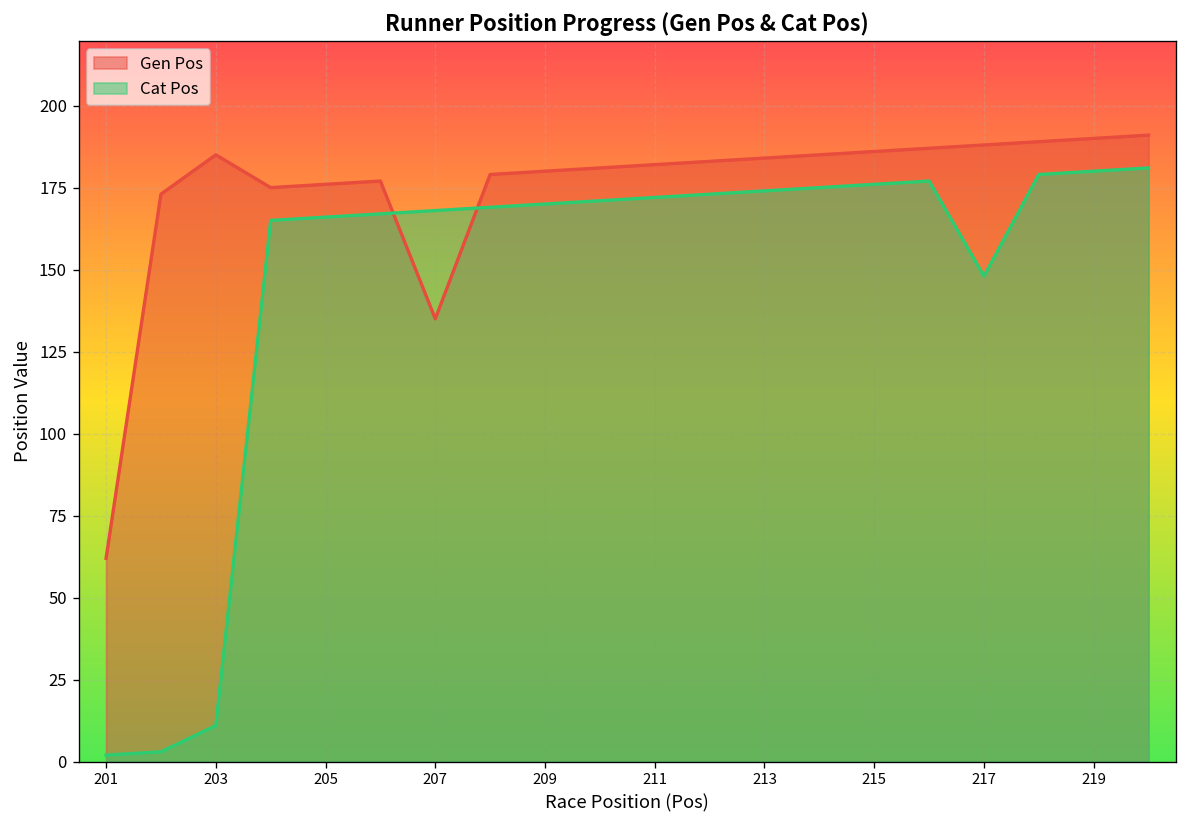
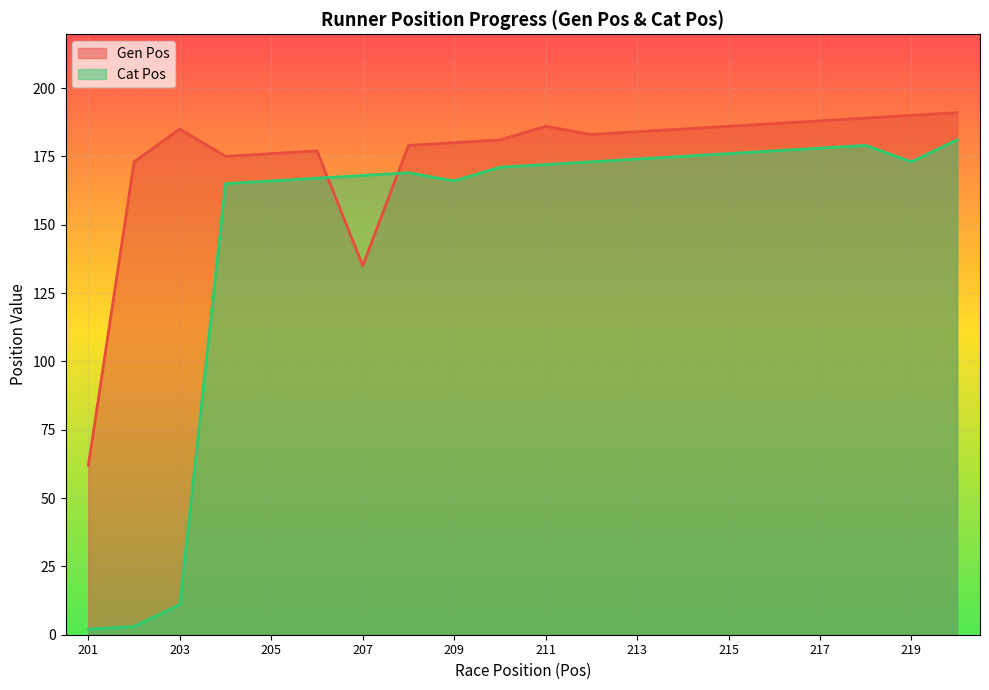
Cat Pos, 209: 170 -> 166
Gen Pos, 211: 182 -> 186
Cat Pos, 217: 148 -> 178
Cat Pos, 219: 180 -> 173
